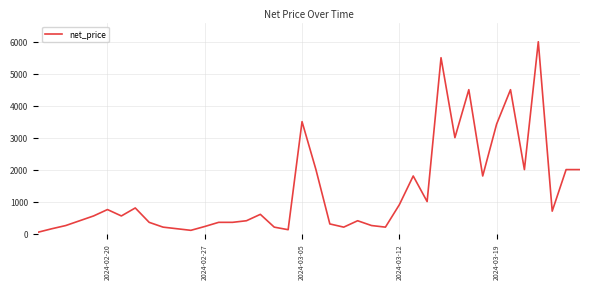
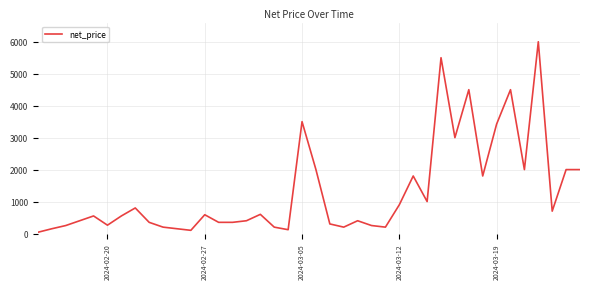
2024-02-20: 800 -> 300
2024-02-27: 200 -> 600
